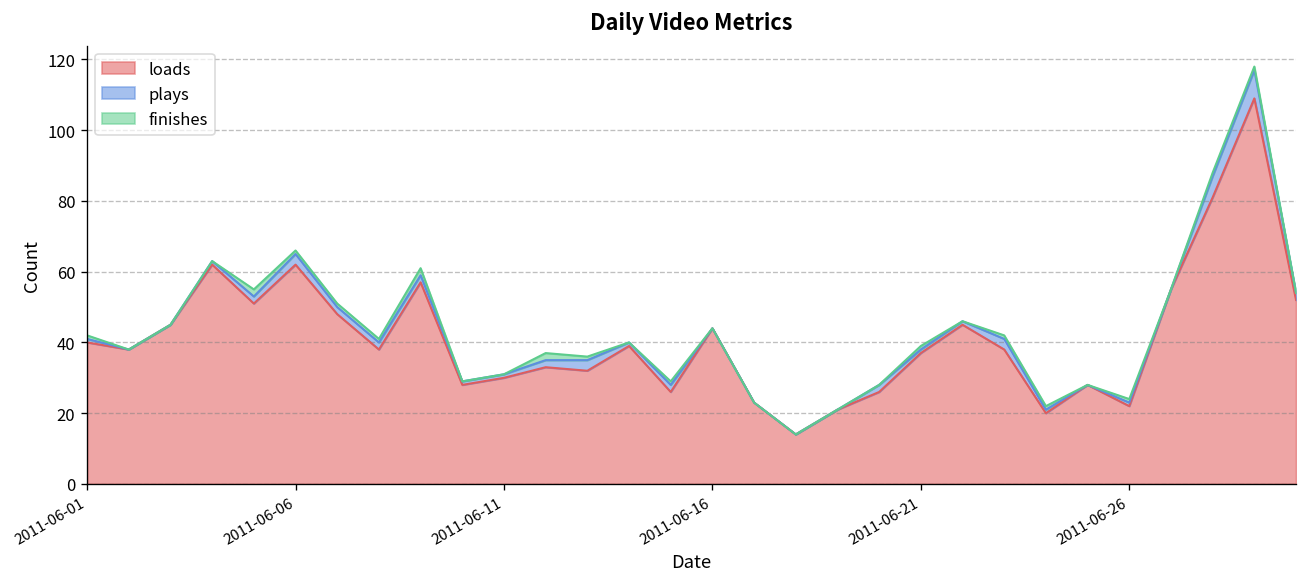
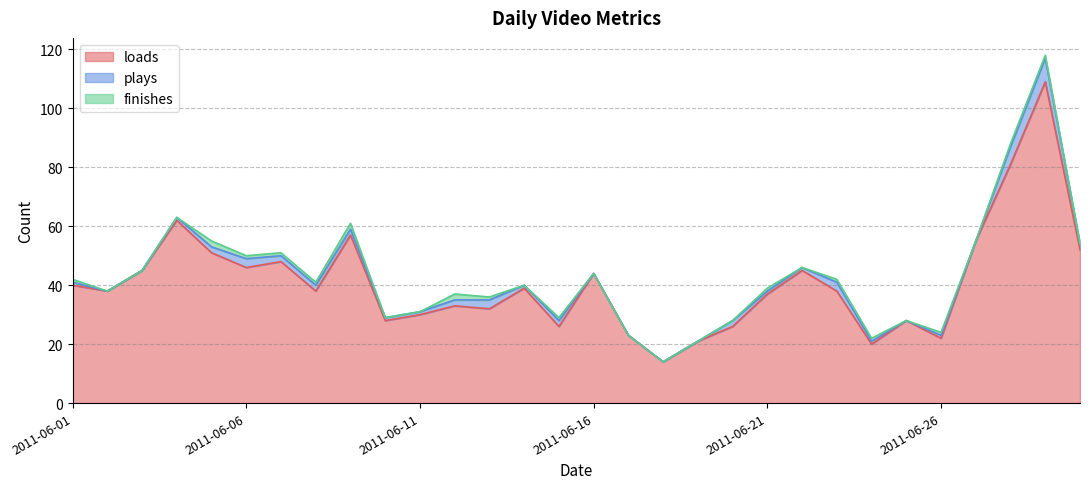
loads, 2011-06-06: 62 -> 46
